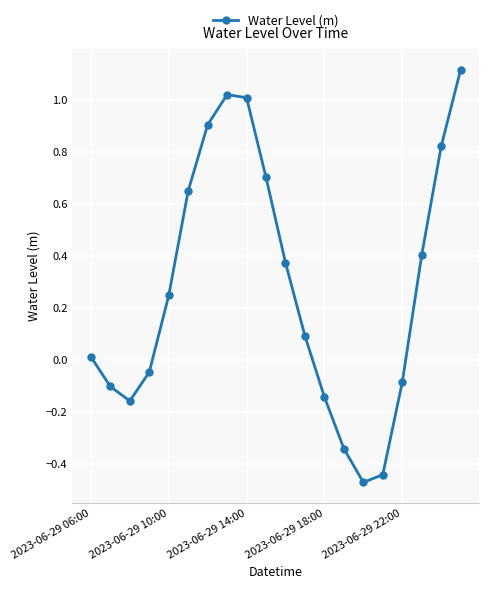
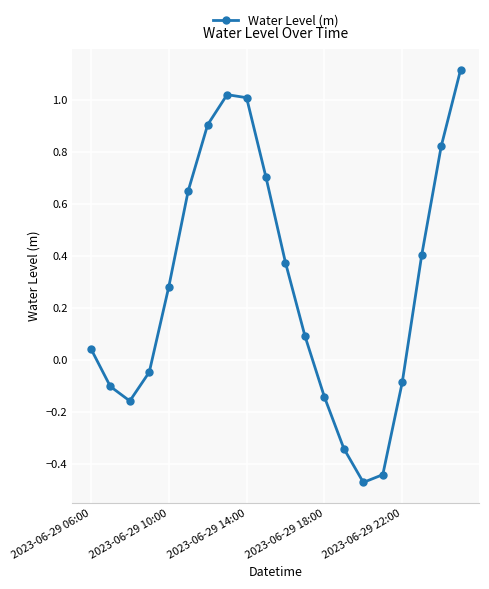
2023-06-29 06:00: 0.01 -> 0.04
2023-06-29 10:00: 0.25 -> 0.28
